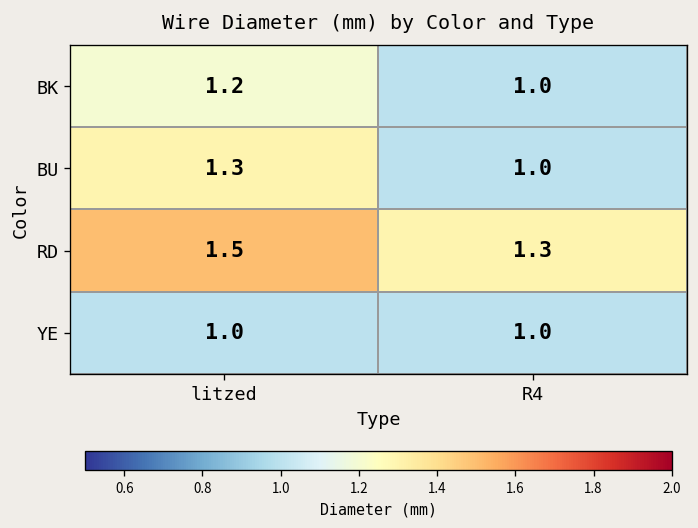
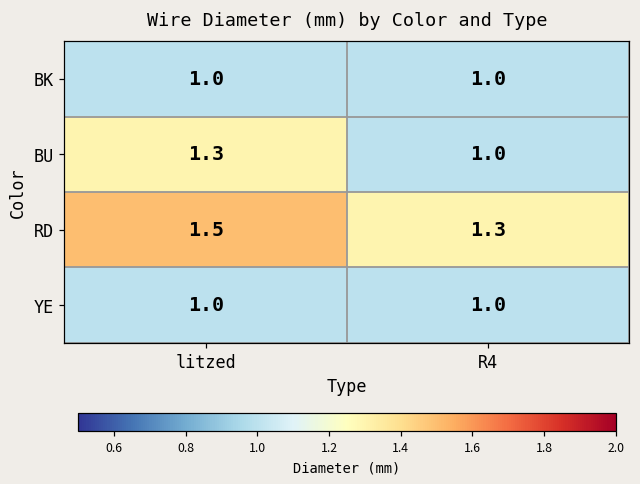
BK, litzed: 1.2 -> 1.0
